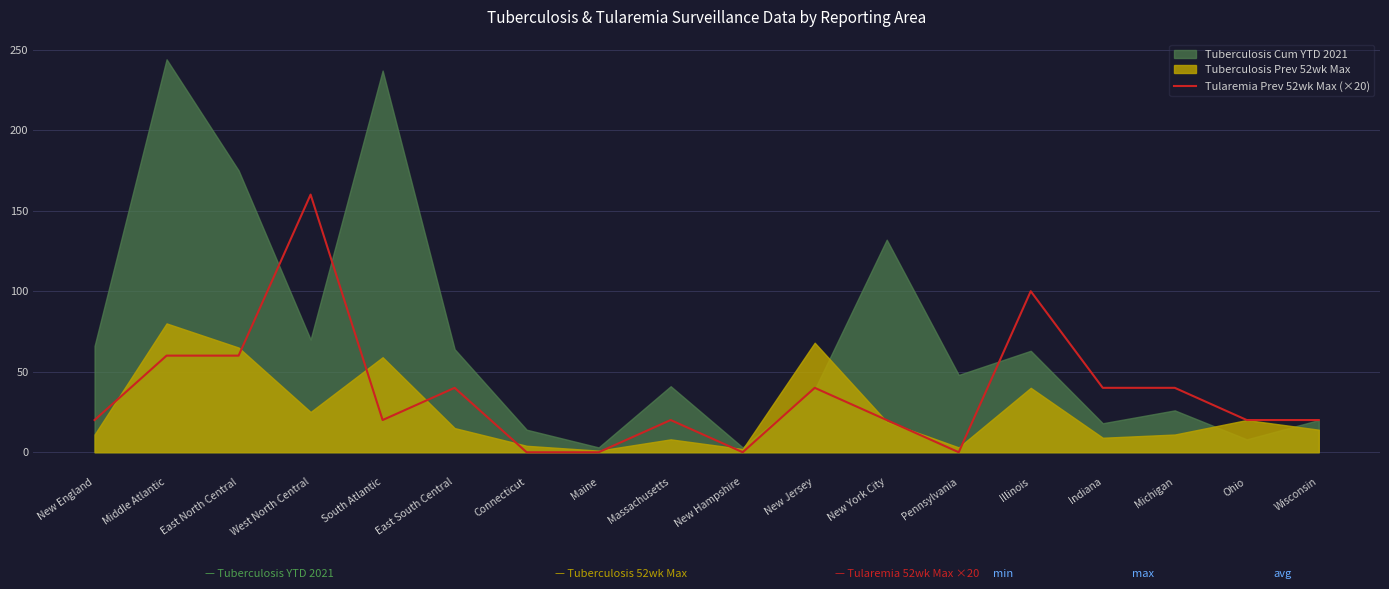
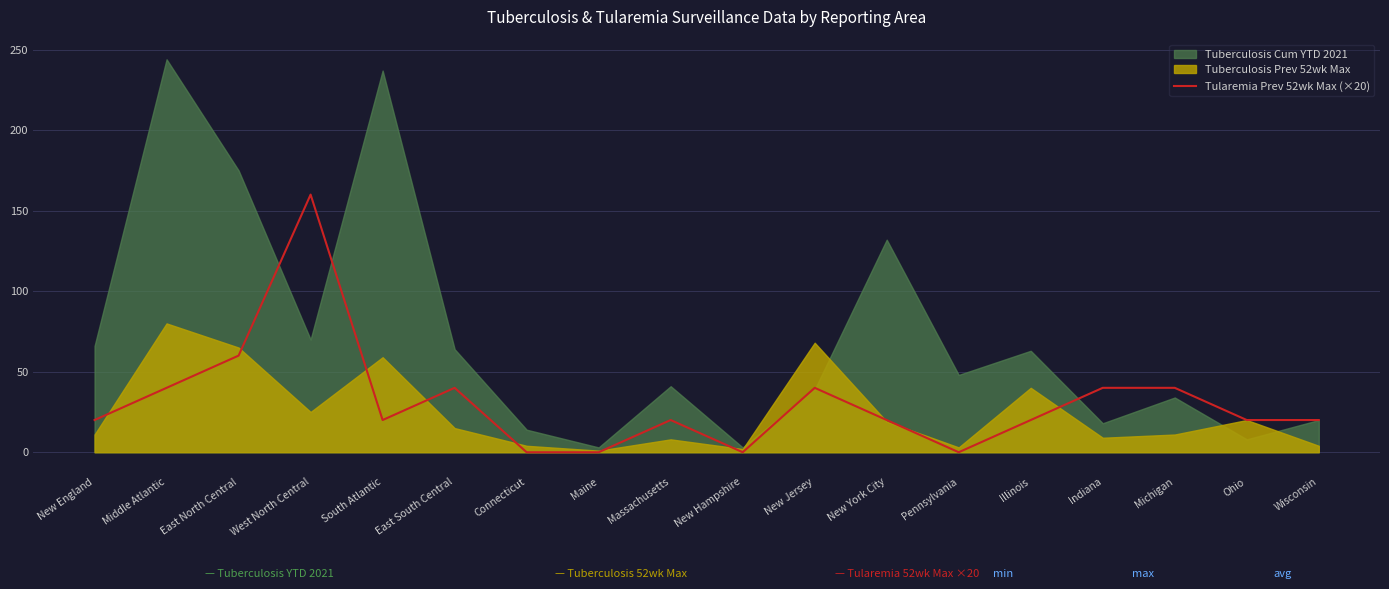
Tularemia Prev 52wk Max (×20), Middle Atlantic: 60 -> 40
Tularemia Prev 52wk Max (×20), Illinois: 100 -> 20
Tuberculosis Cum YTD 2021, Michigan: 26 -> 34
Tuberculosis Prev 52wk Max, Wisconsin: 14 -> 4
